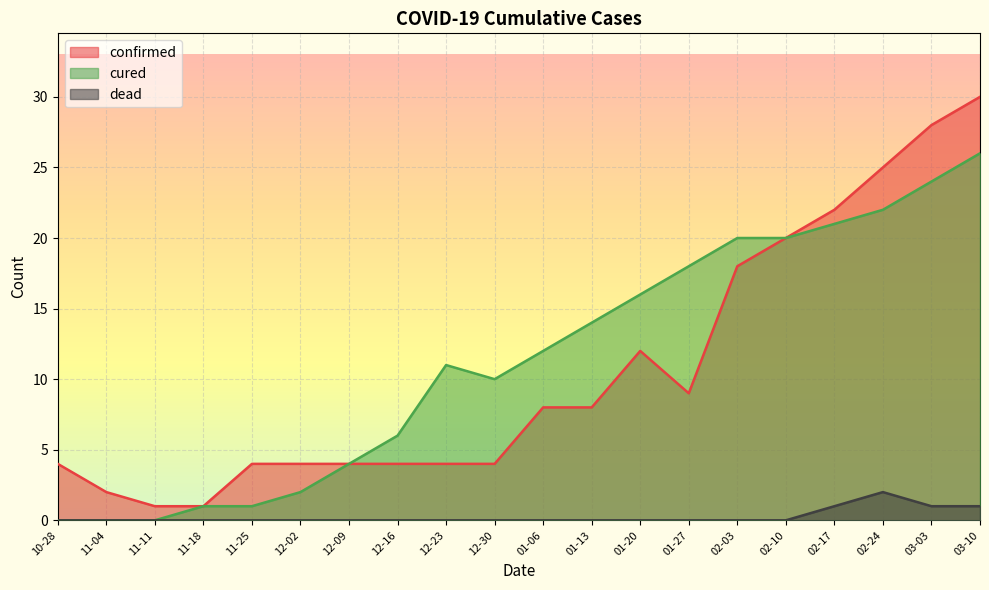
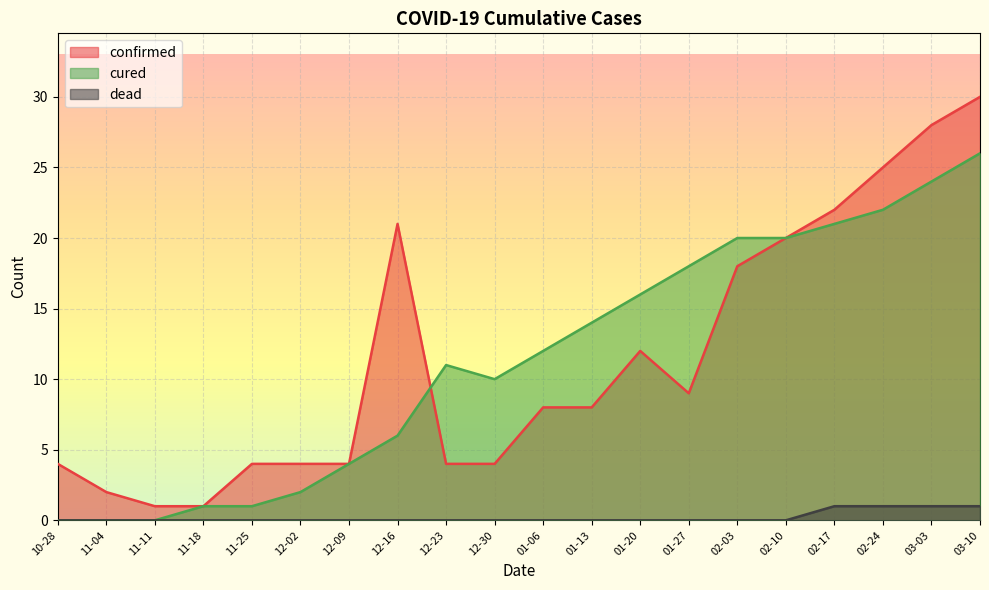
confirmed, 12-16: 4 -> 21
dead, 02-24: 2 -> 1
